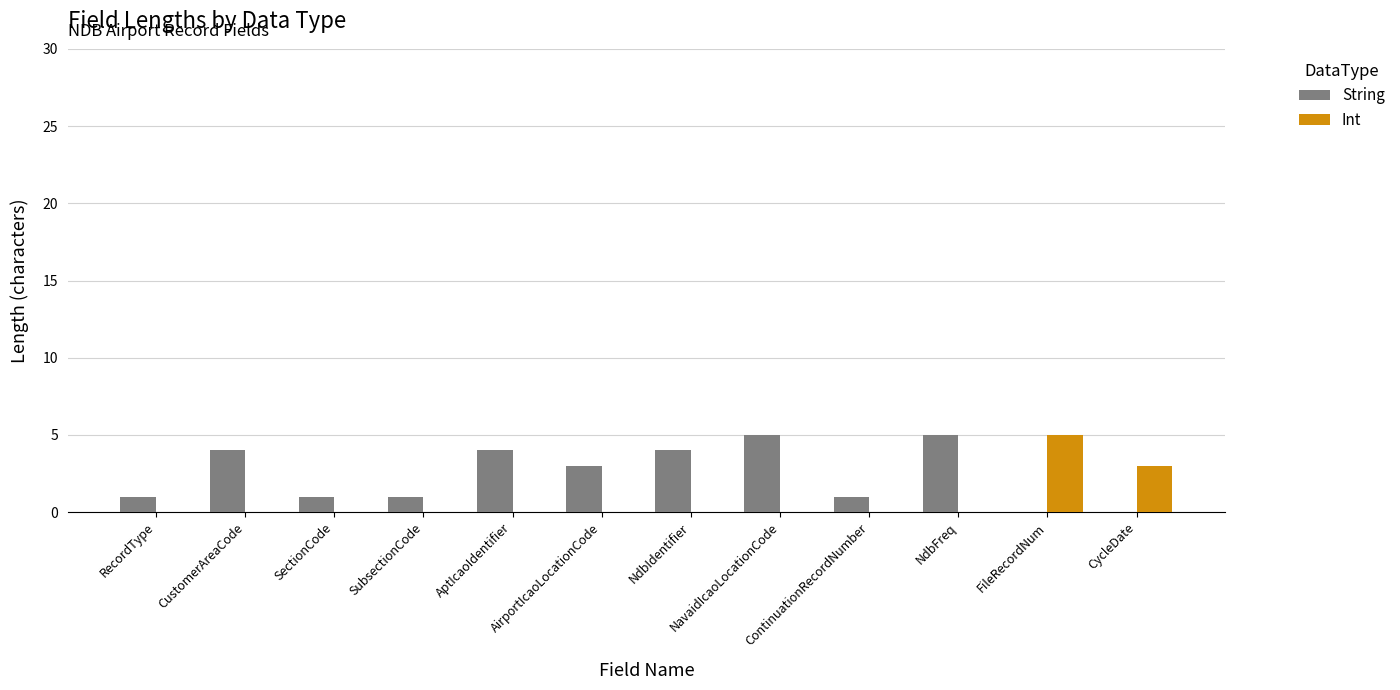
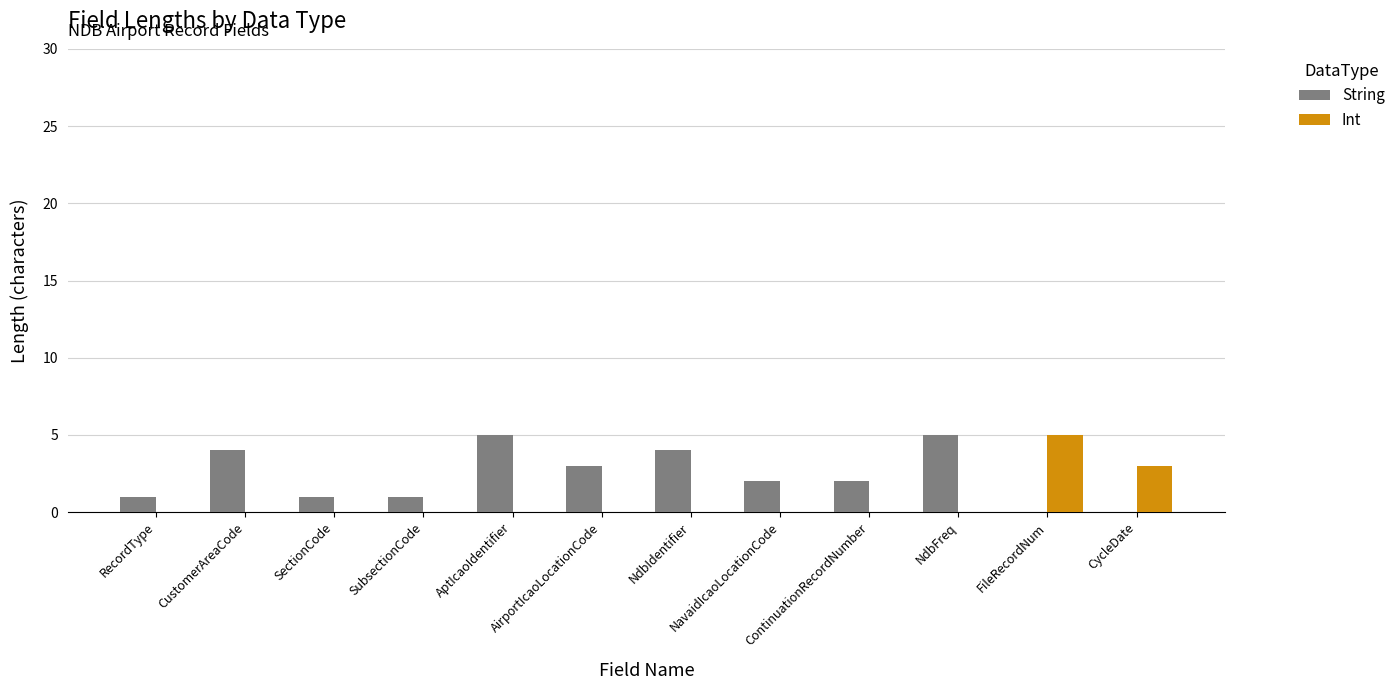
String, AptIcaoIdentifier: 4 -> 5
String, NavaidIcaoLocationCode: 5 -> 2
String, ContinuationRecordNumber: 1 -> 2
